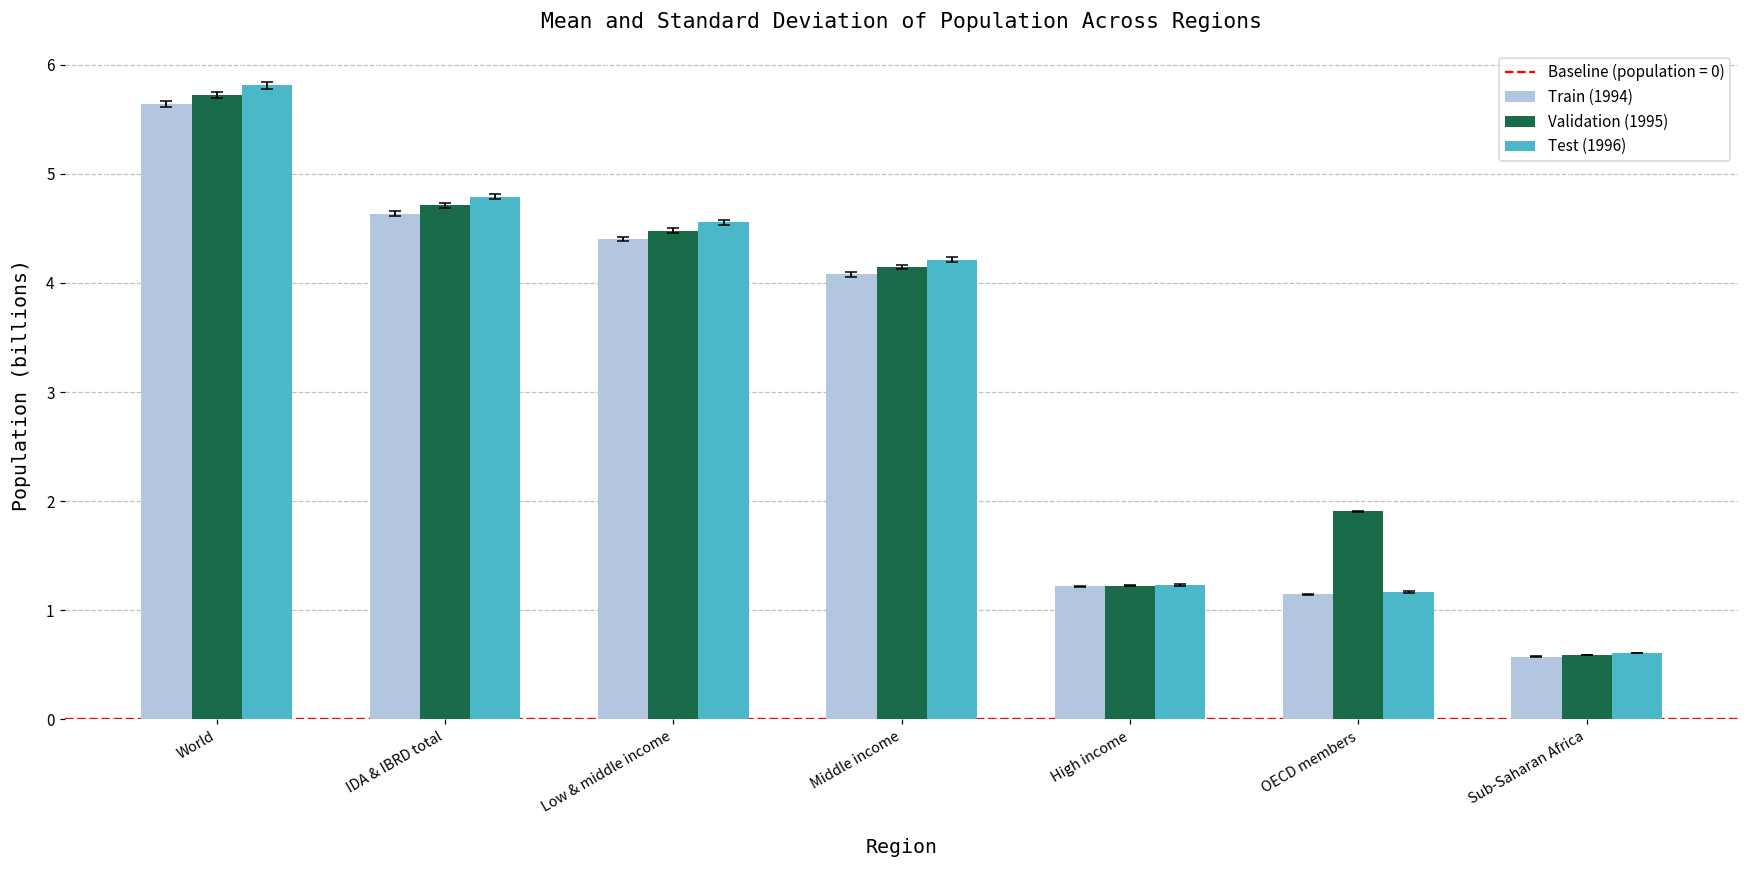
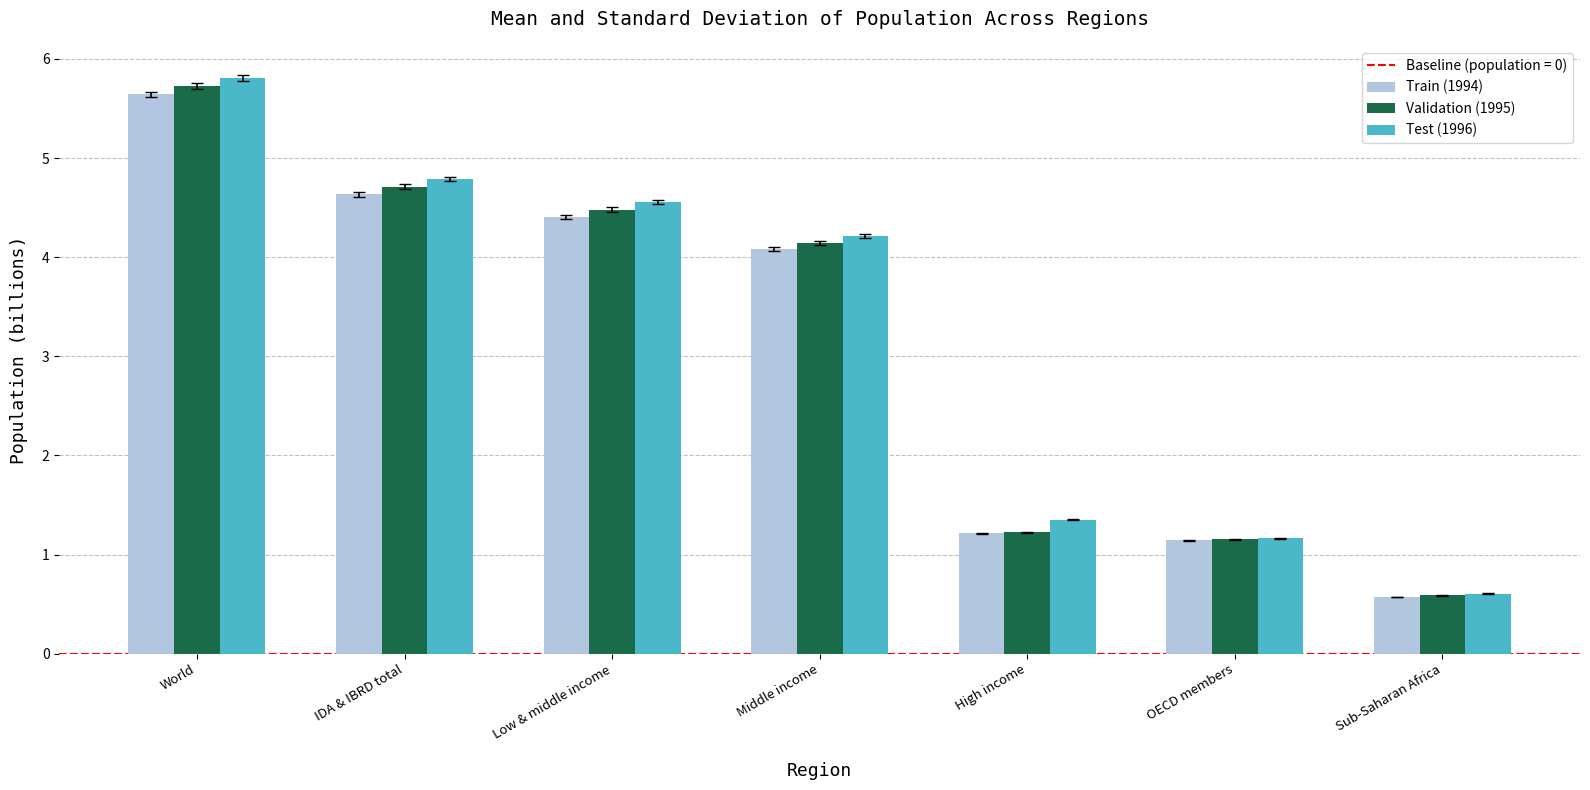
Test (1996), High income: 1.2 -> 1.4
Validation (1995), OECD members: 1.9 -> 1.2
